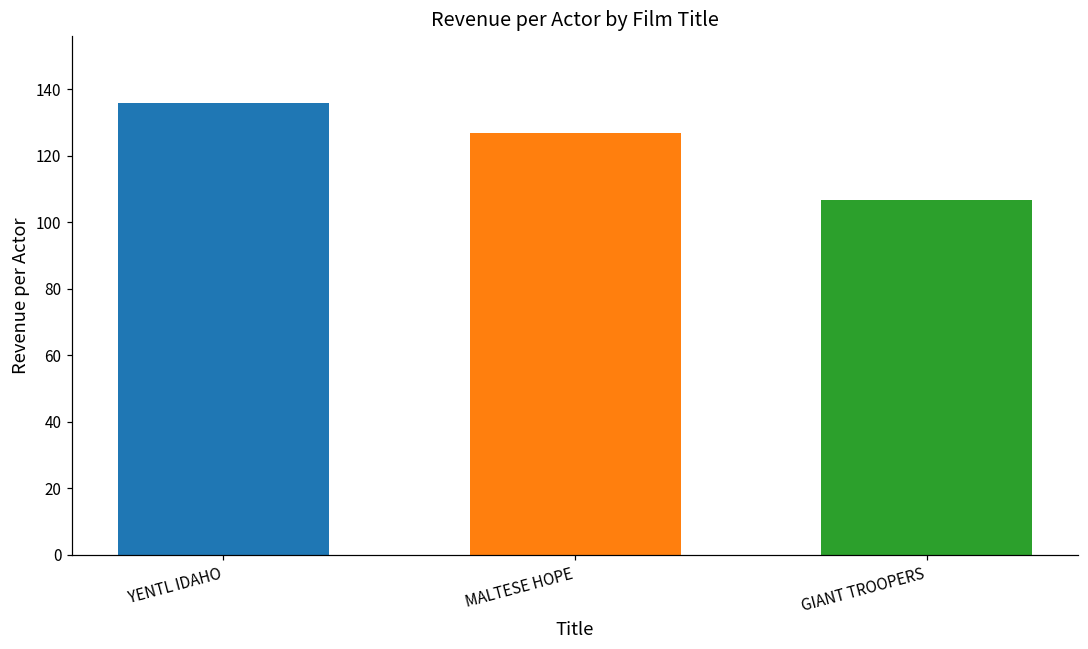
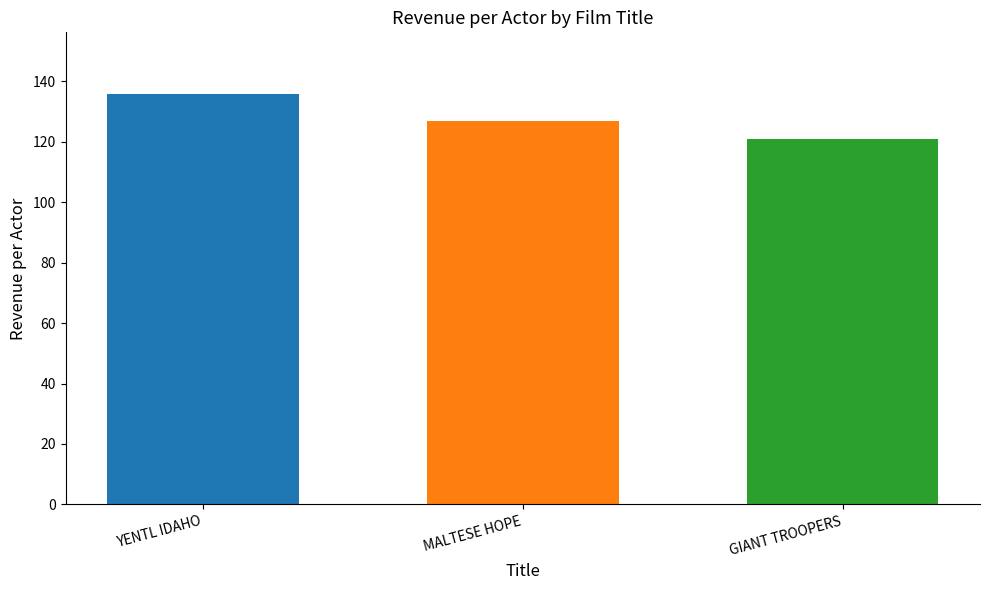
GIANT TROOPERS: 107 -> 121
